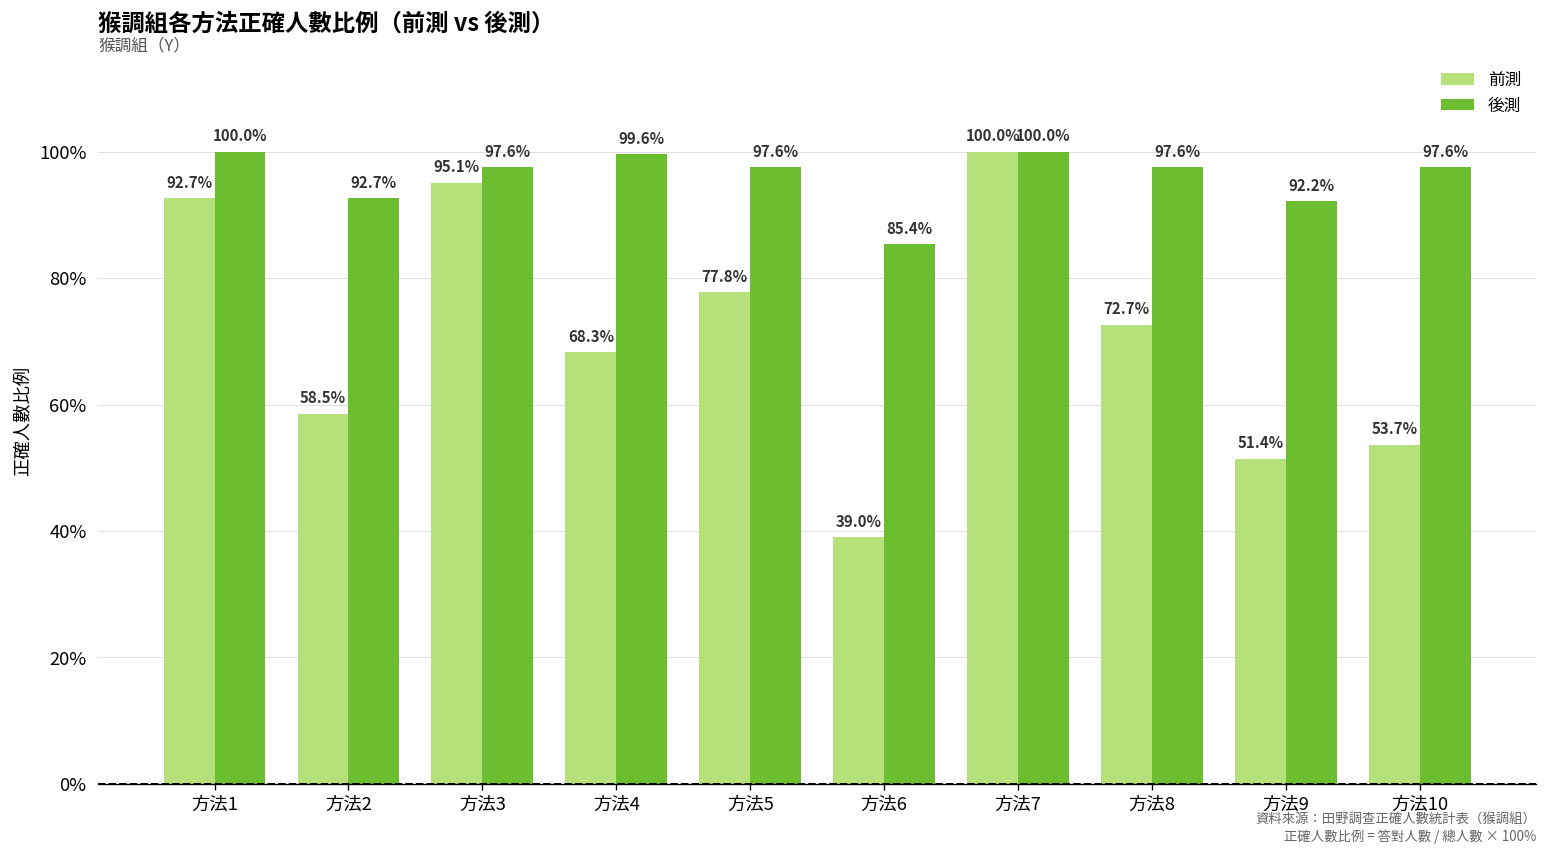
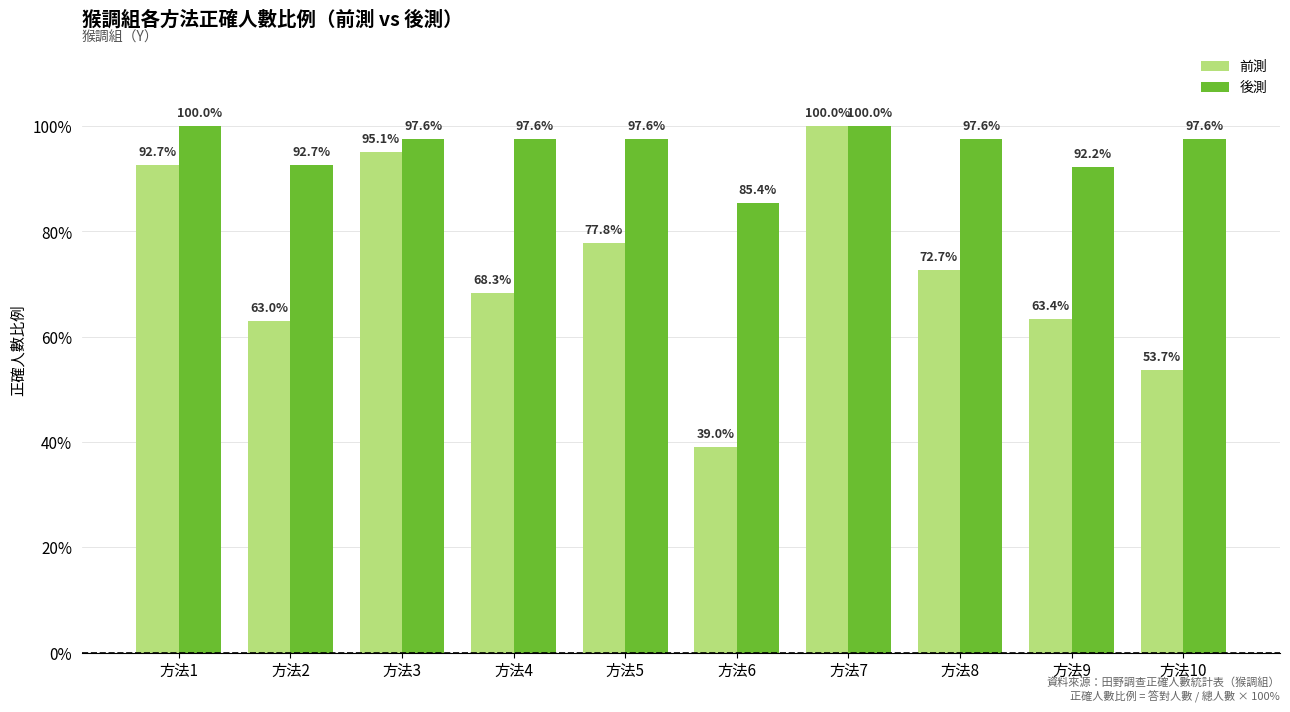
前測, 方法2: 58.5% -> 63.0%
後測, 方法4: 99.6% -> 97.6%
前測, 方法9: 51.4% -> 63.4%
